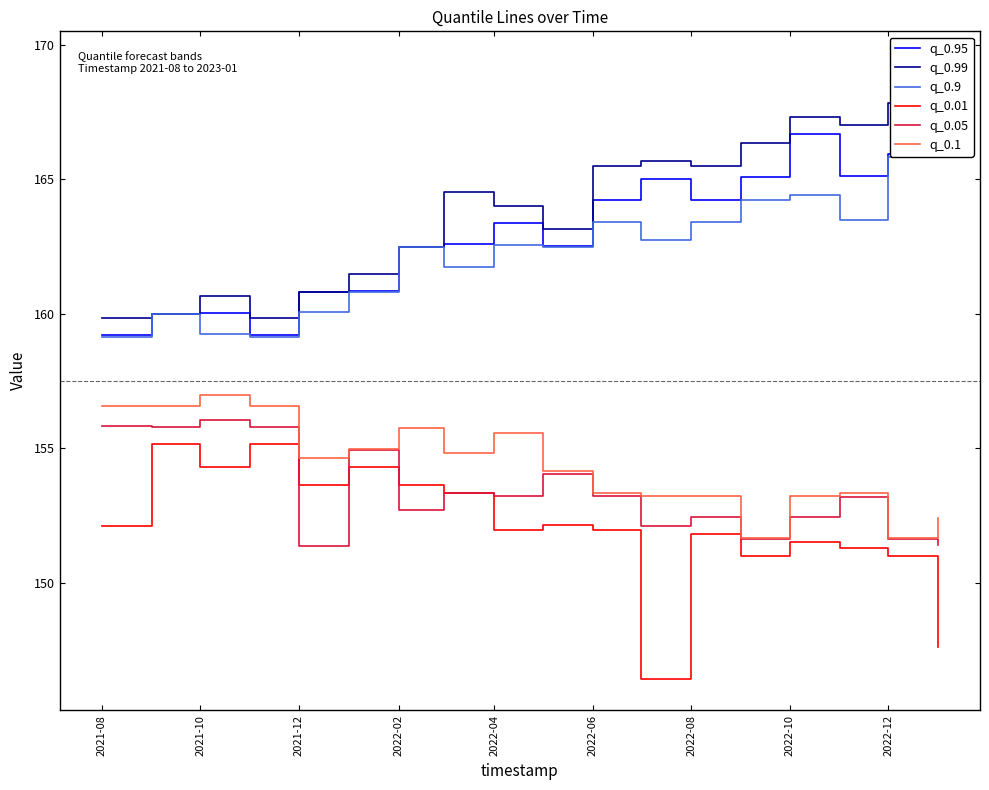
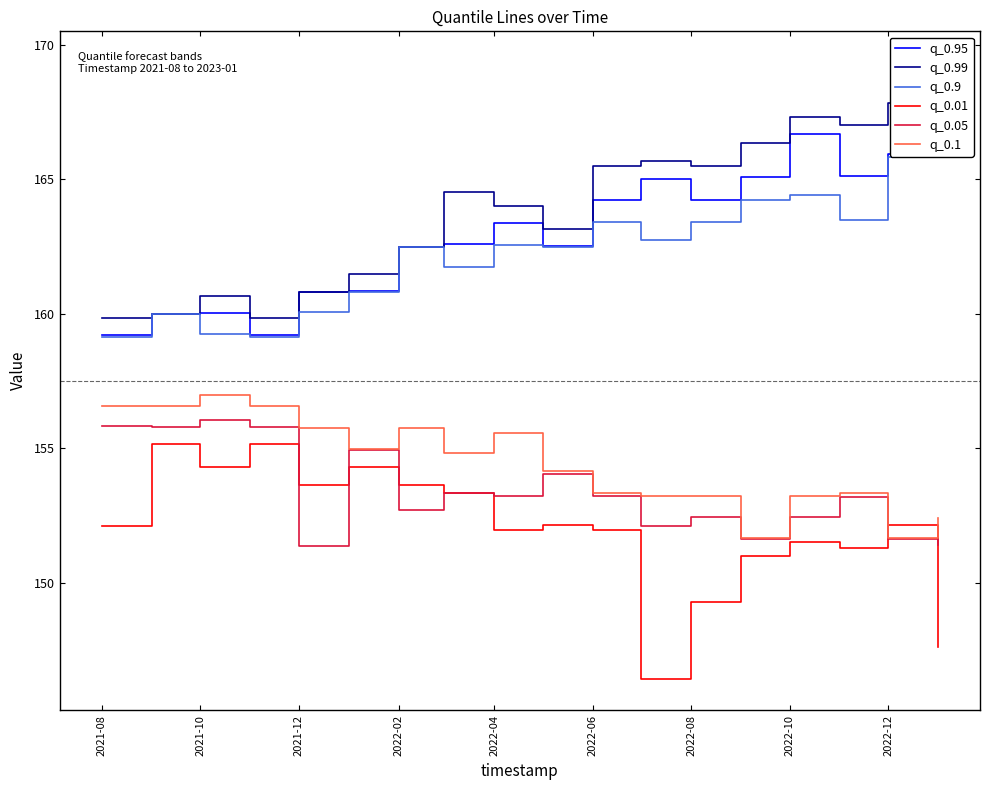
q_0.1, 2021-12: 154.6 -> 155.7
q_0.01, 2022-08: 151.8 -> 149.3
q_0.01, 2022-12: 151.0 -> 152.1
